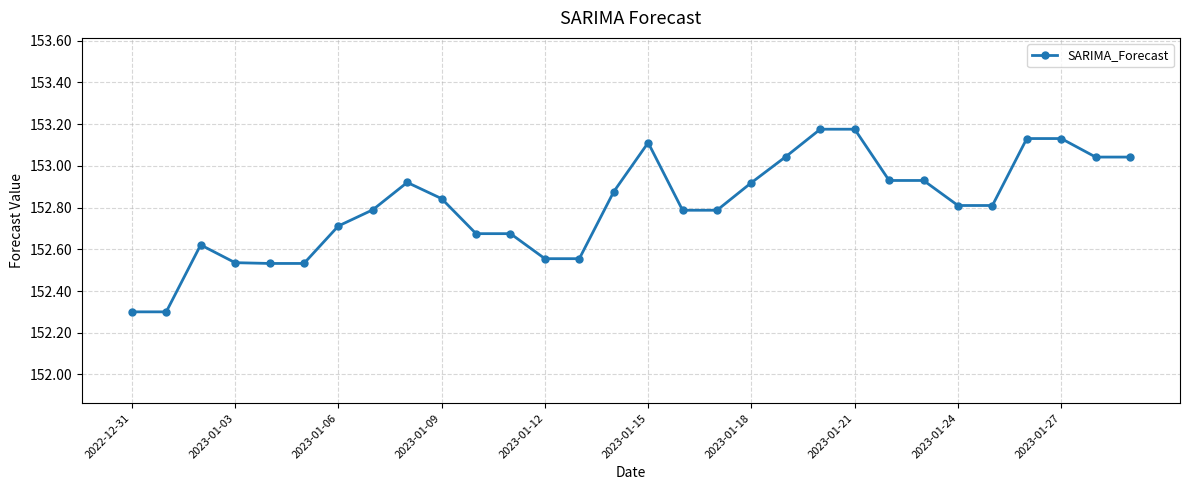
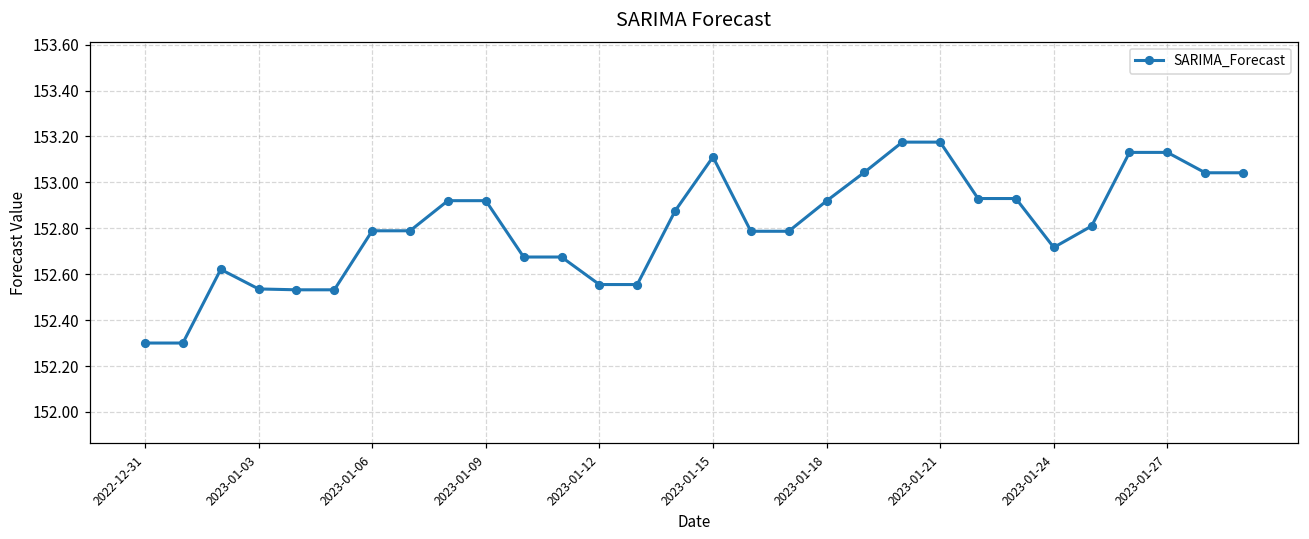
2023-01-06: 152.71 -> 152.79
2023-01-09: 152.84 -> 152.92
2023-01-24: 152.81 -> 152.72
